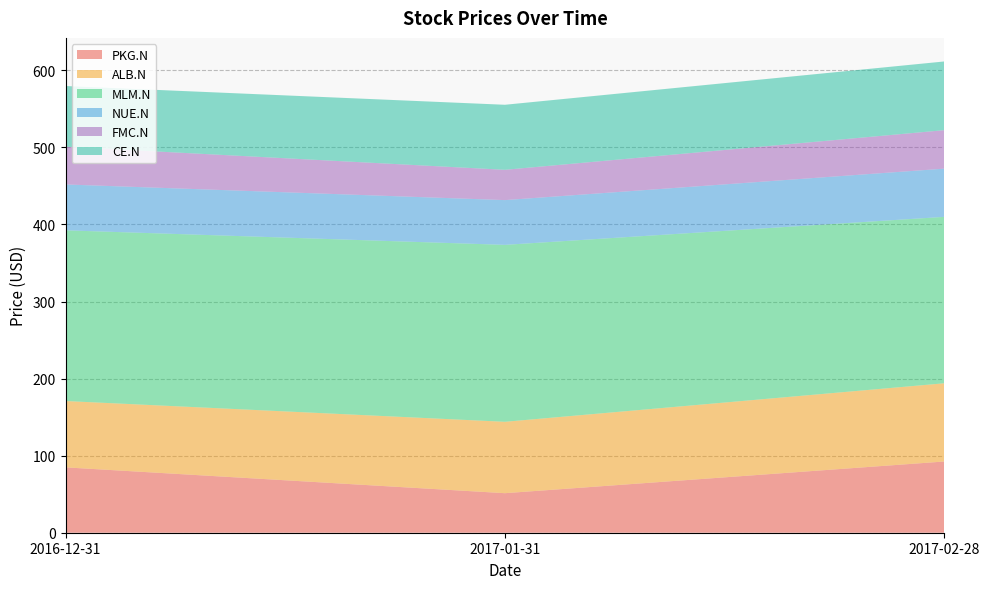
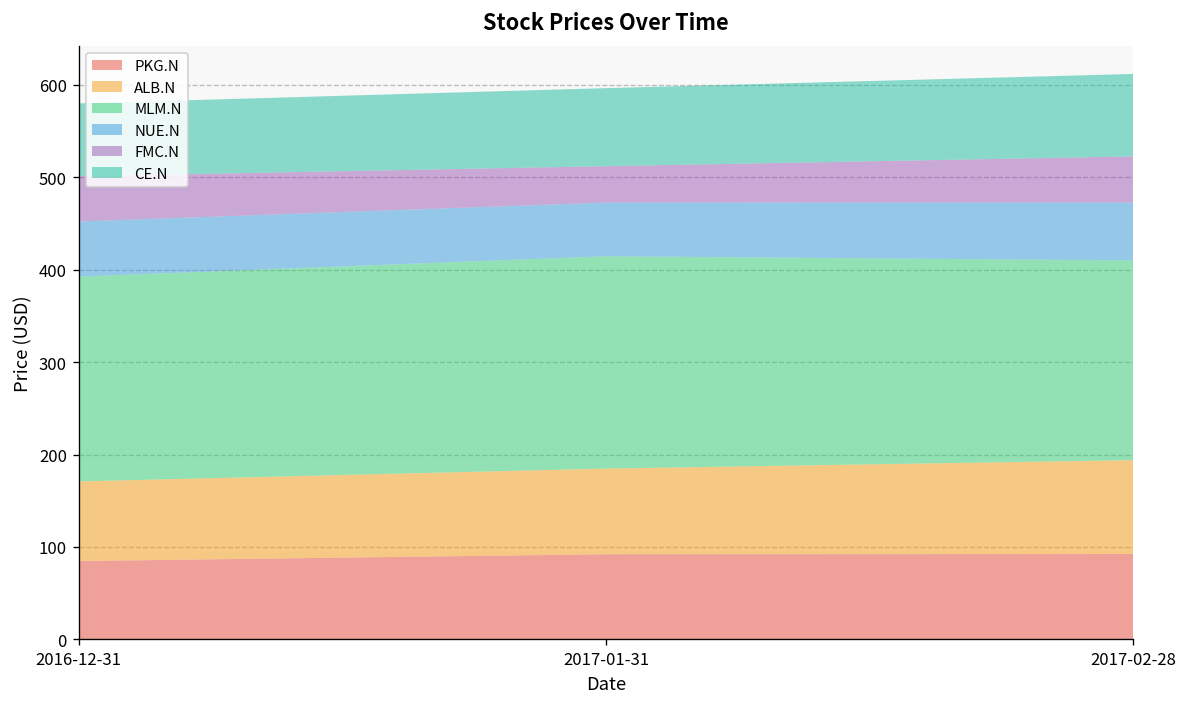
PKG.N, 2017-01-31: 50 -> 90
